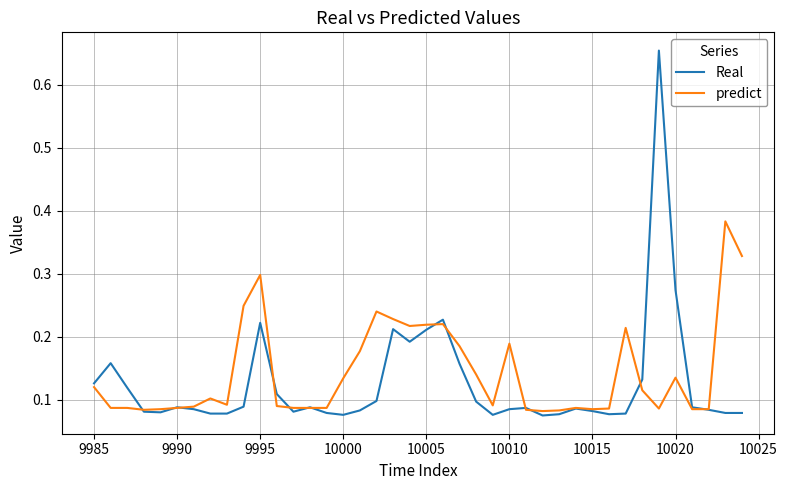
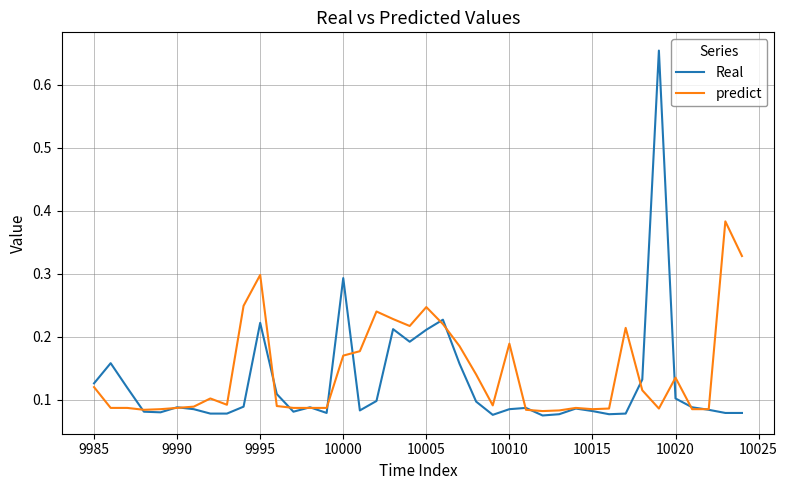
Real, 10000: 0.08 -> 0.29
predict, 10000: 0.13 -> 0.17
predict, 10005: 0.22 -> 0.25
Real, 10020: 0.27 -> 0.10
